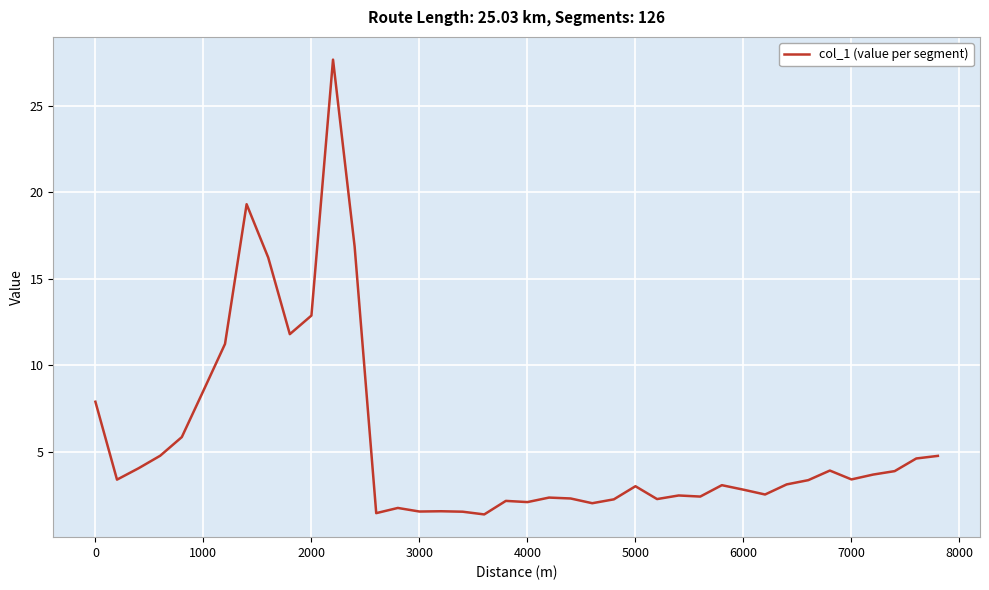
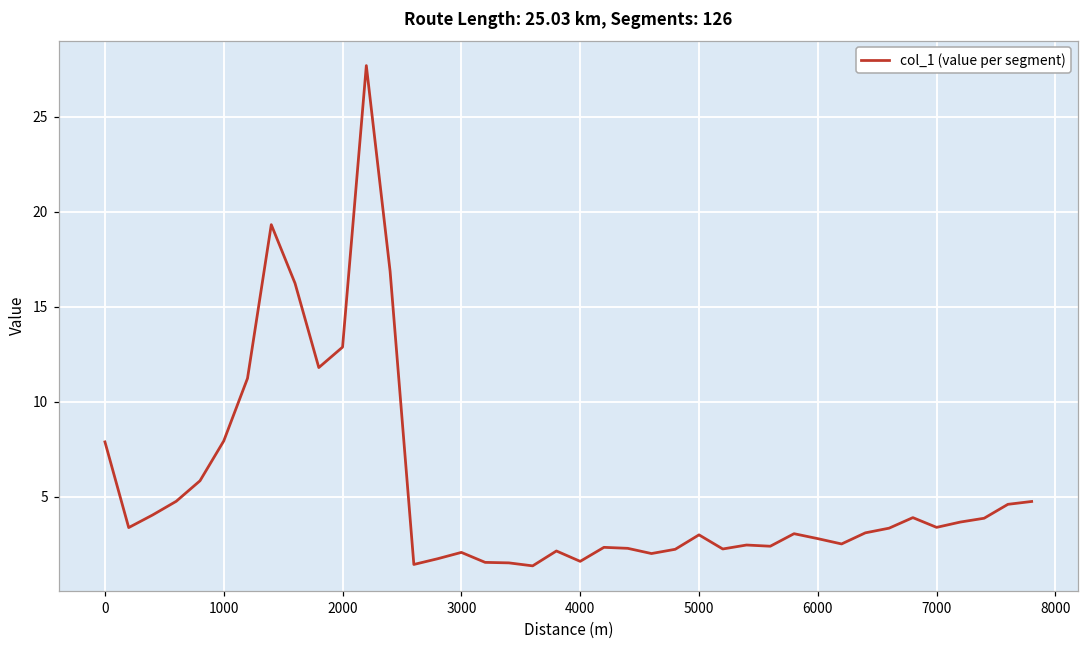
1000: 8.5 -> 7.9
3000: 1.5 -> 2.1
4000: 2.1 -> 1.6
